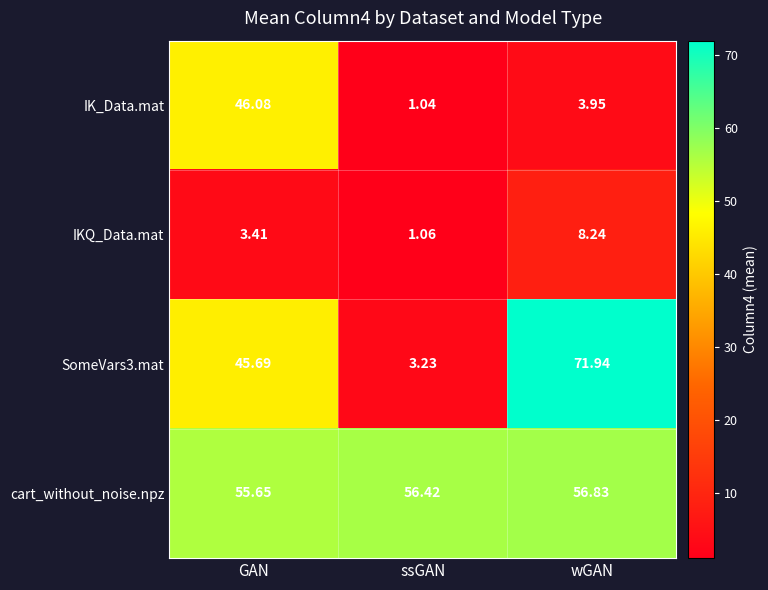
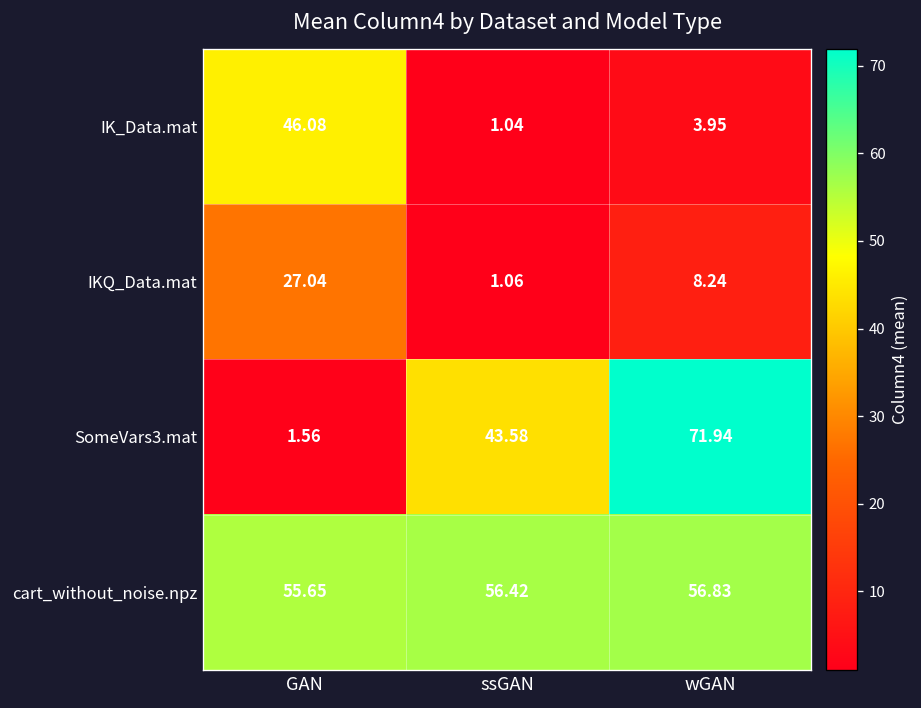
IKQ_Data.mat, GAN: 3.41 -> 27.04
SomeVars3.mat, GAN: 45.69 -> 1.56
SomeVars3.mat, ssGAN: 3.23 -> 43.58
